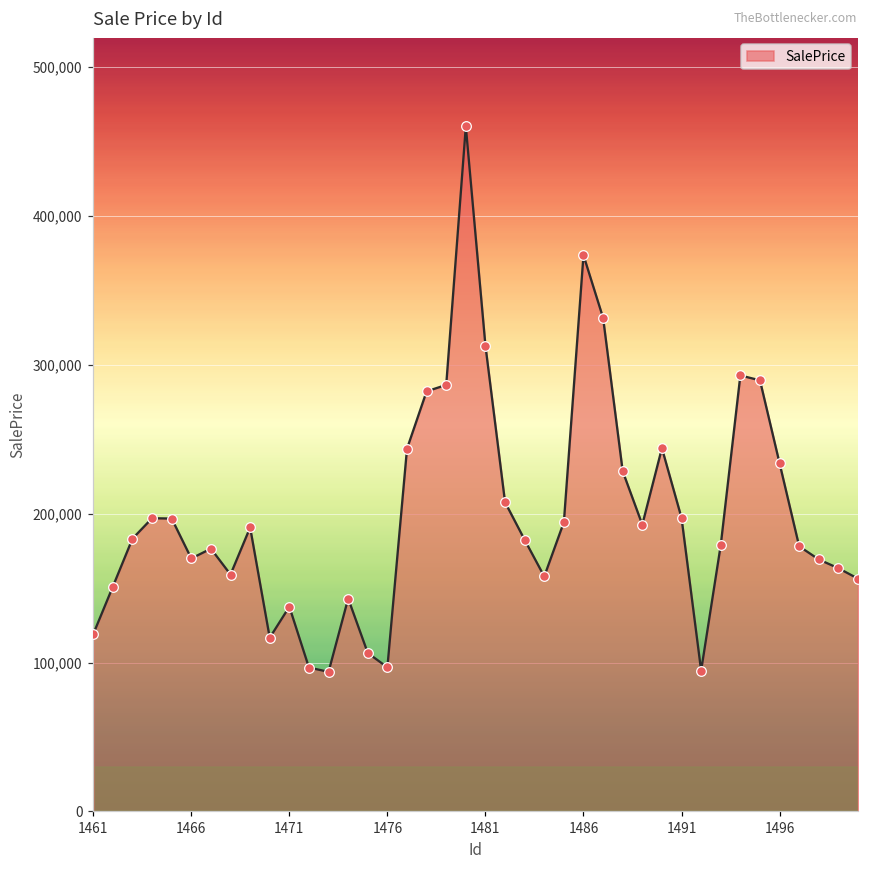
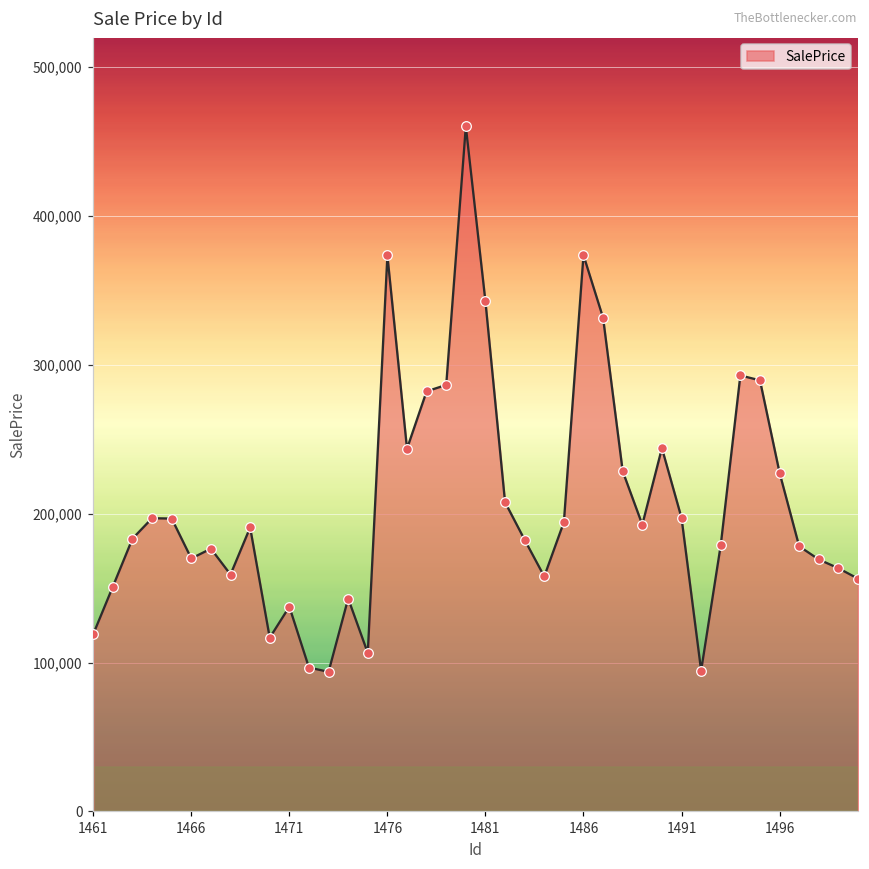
1476: 97,000 -> 374,000
1481: 313,000 -> 343,000
1496: 234,000 -> 228,000
